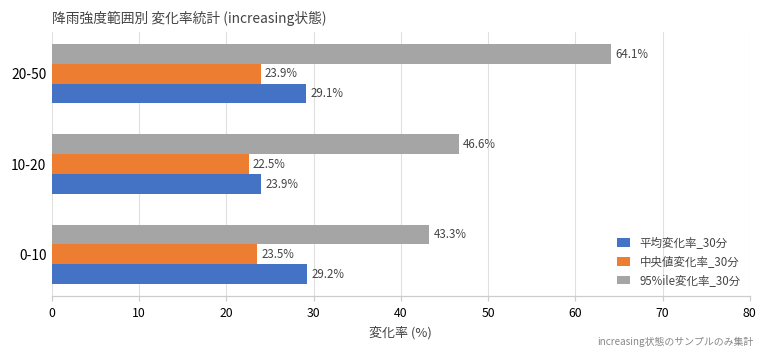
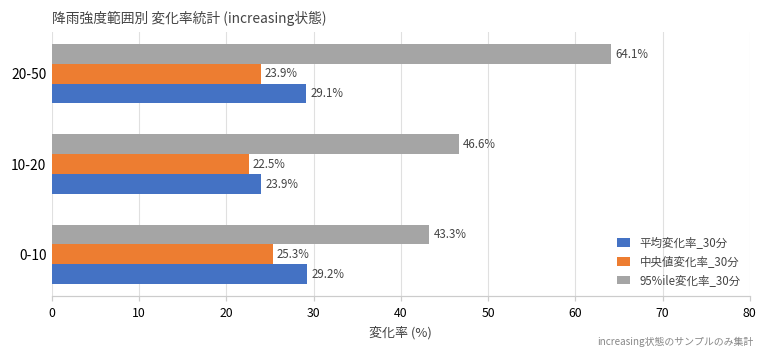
中央値変化率_30分, 0-10: 23.5% -> 25.3%
